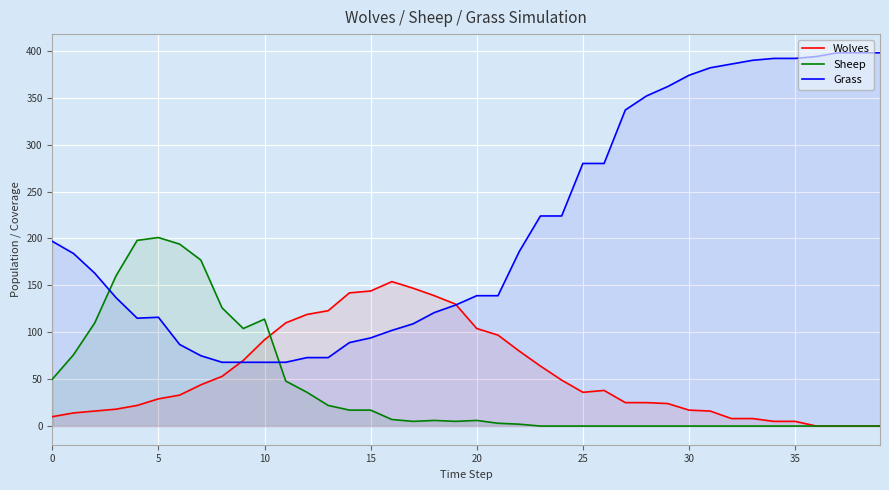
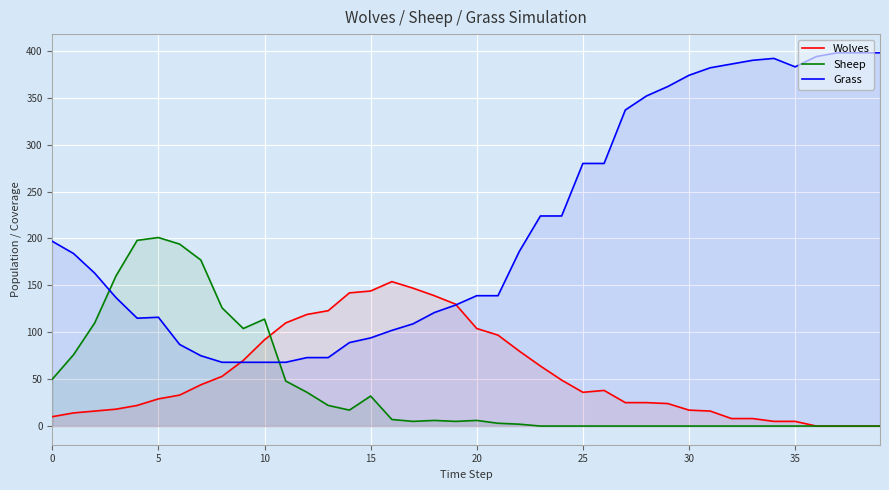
Sheep, 15: 20 -> 30
Grass, 35: 390 -> 380
